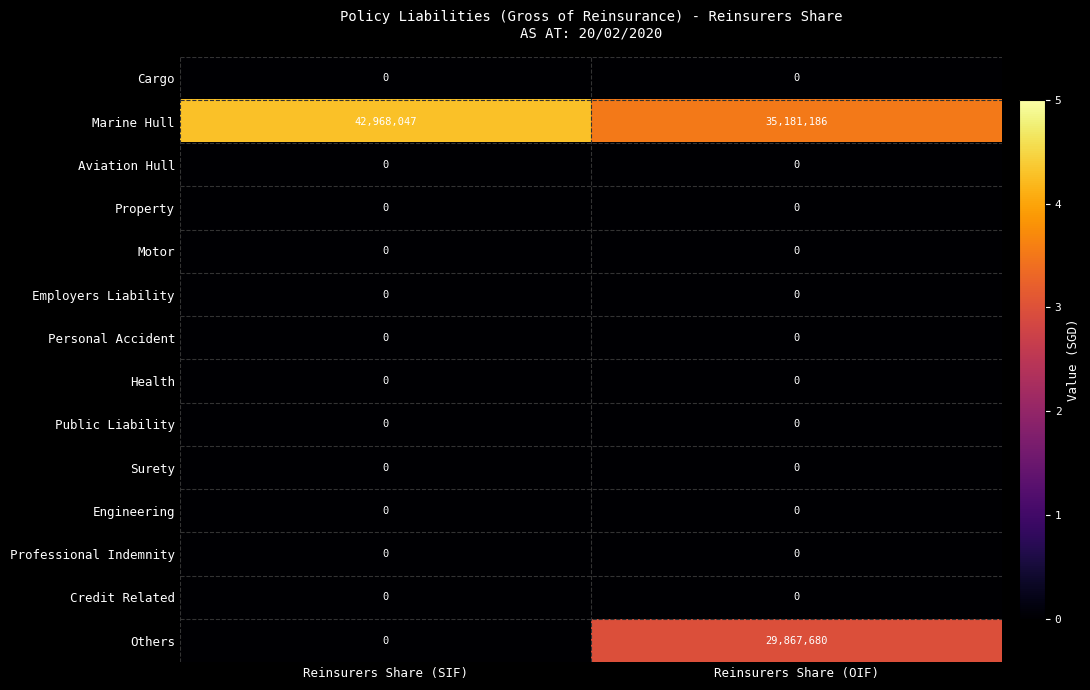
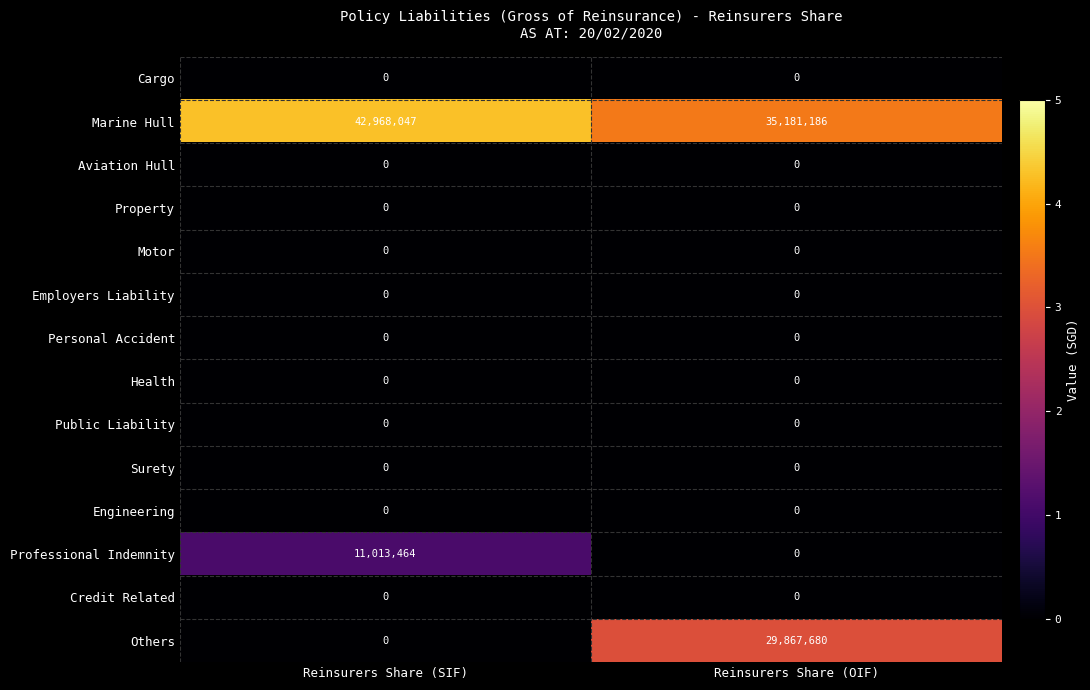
Professional Indemnity, Reinsurers Share (SIF): 0 -> 11,013,464
